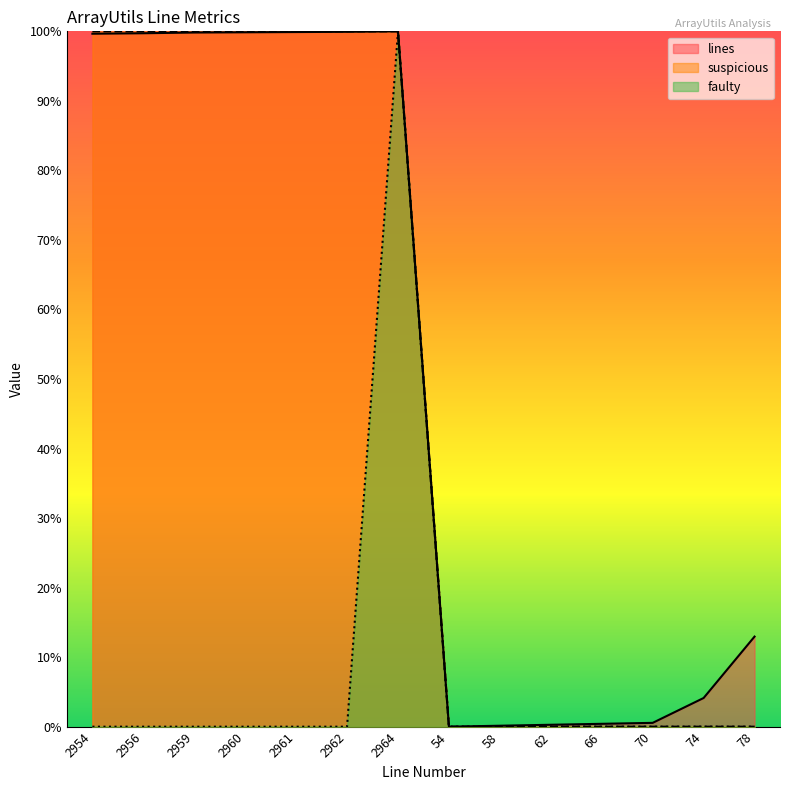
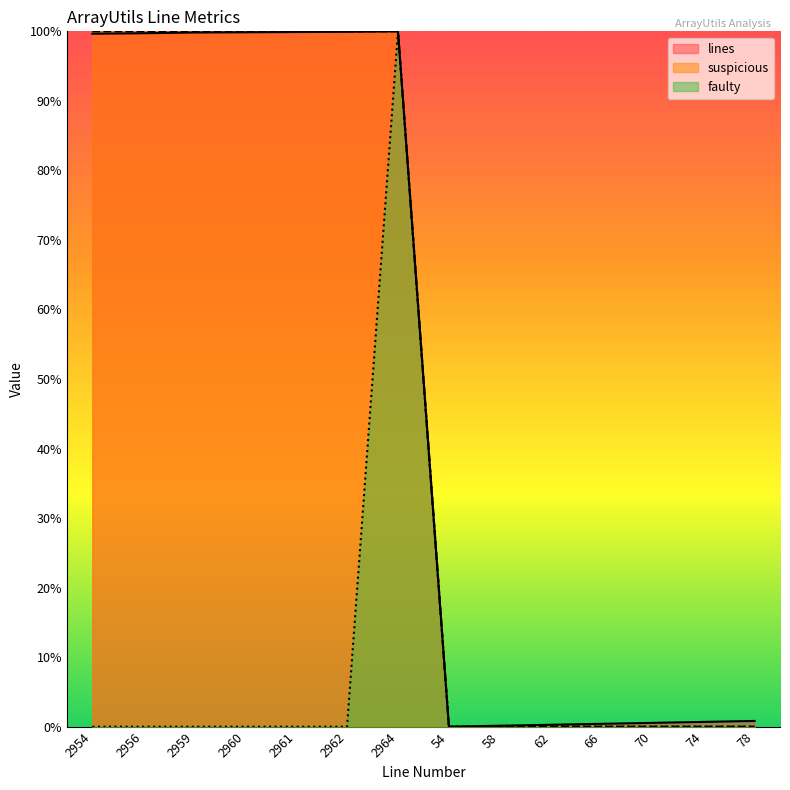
lines, 74: 4% -> 1%
lines, 78: 13% -> 1%
